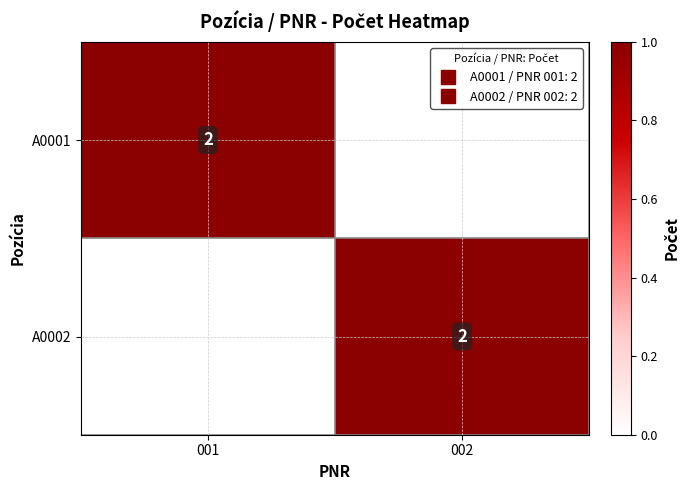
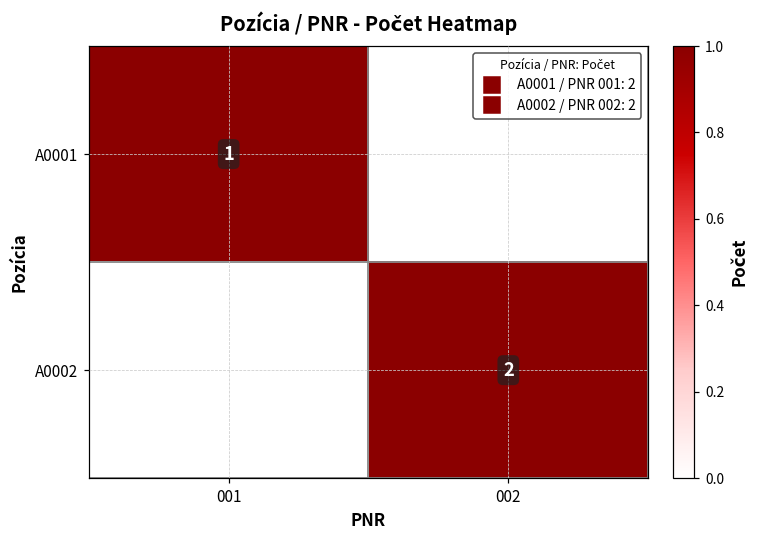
A0001, 001: 2 -> 1
